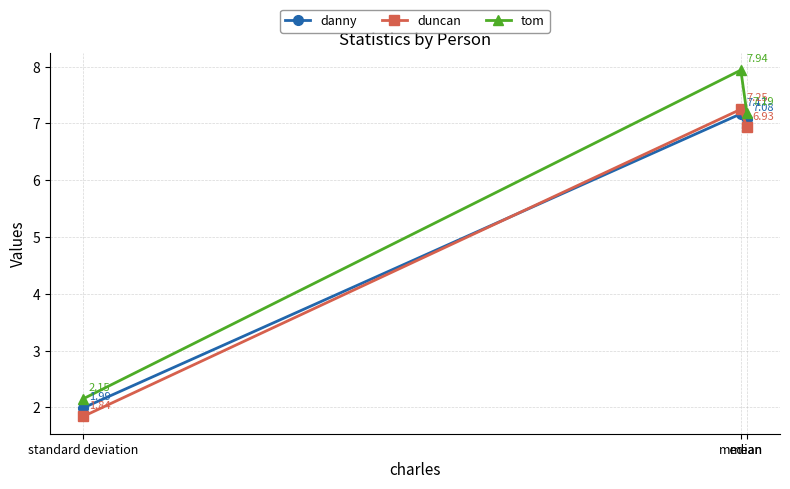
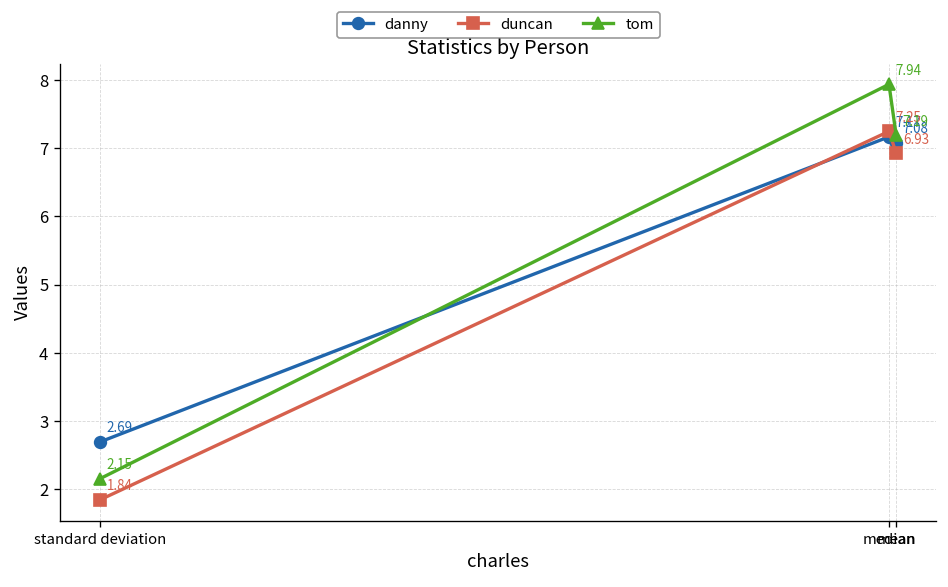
danny, standard deviation: 1.99 -> 2.69
